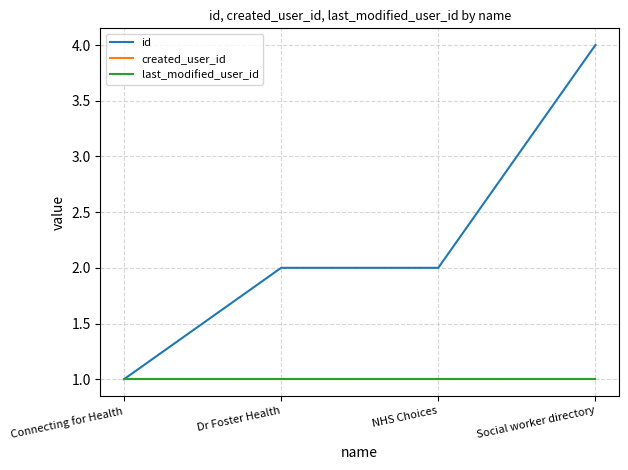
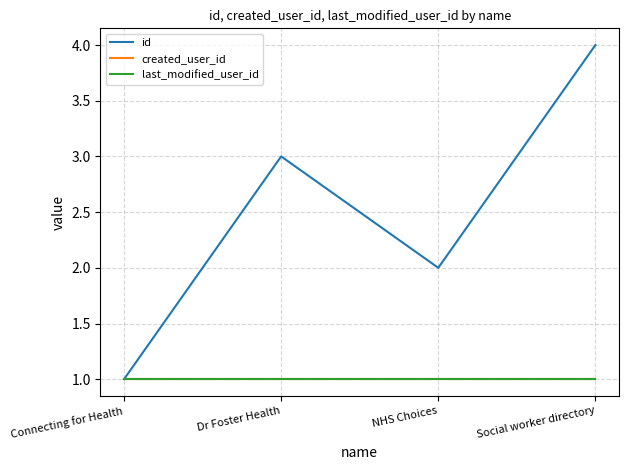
id, Dr Foster Health: 2 -> 3
